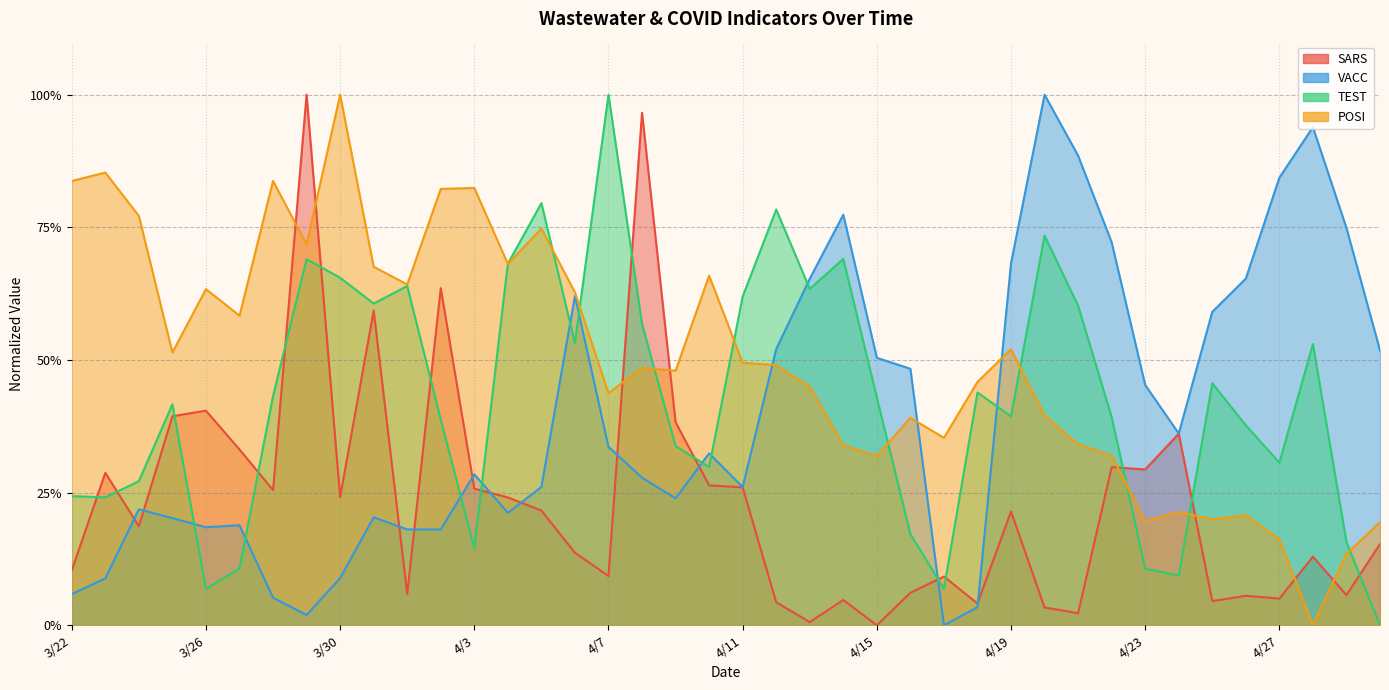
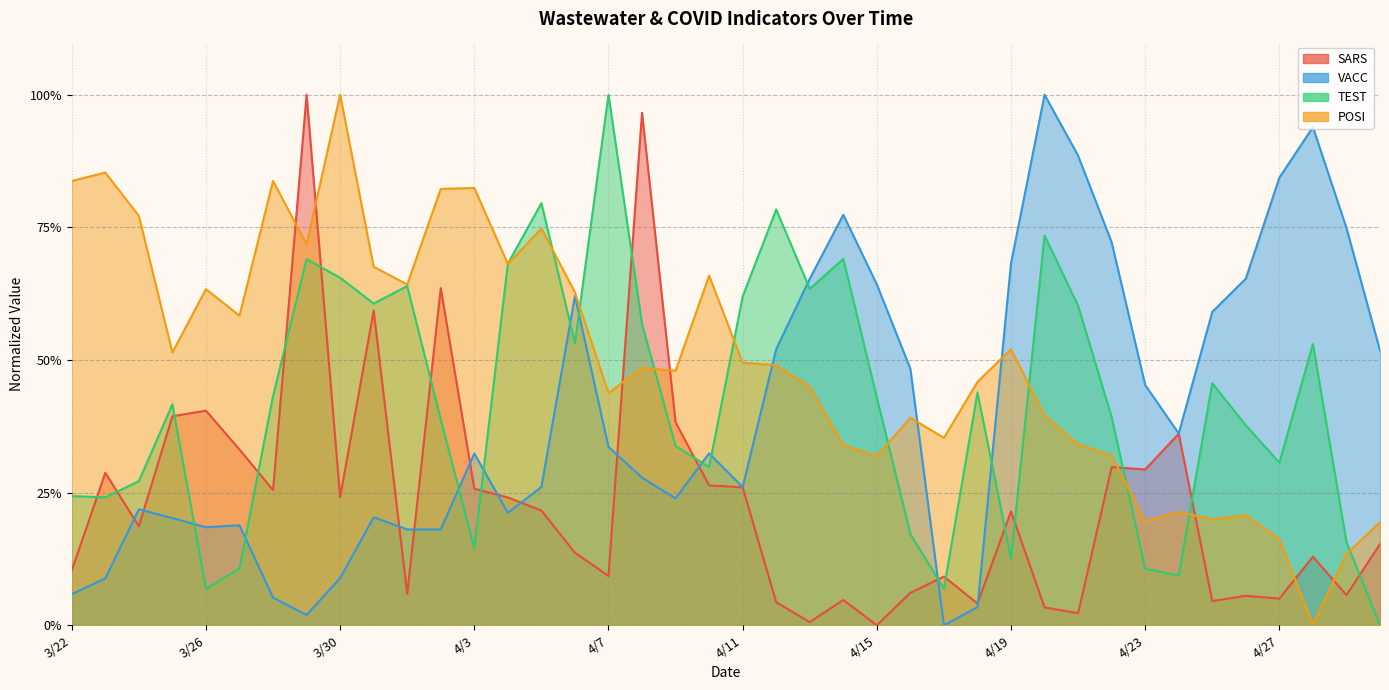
VACC, 4/3: 28% -> 32%
VACC, 4/15: 50% -> 64%
TEST, 4/19: 39% -> 13%
